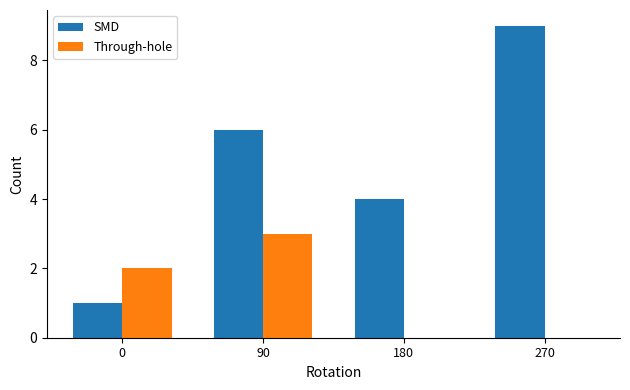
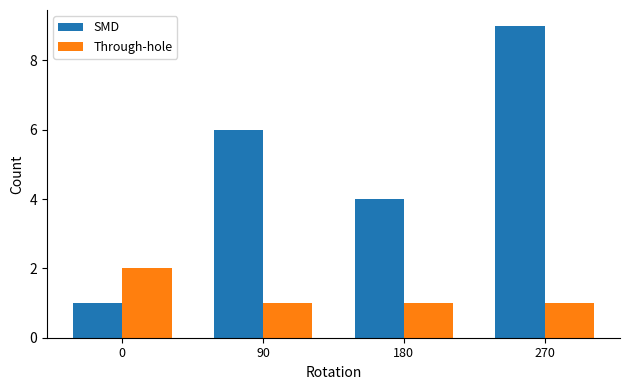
Through-hole, 90: 3 -> 1
Through-hole, 180: 0 -> 1
Through-hole, 270: 0 -> 1
